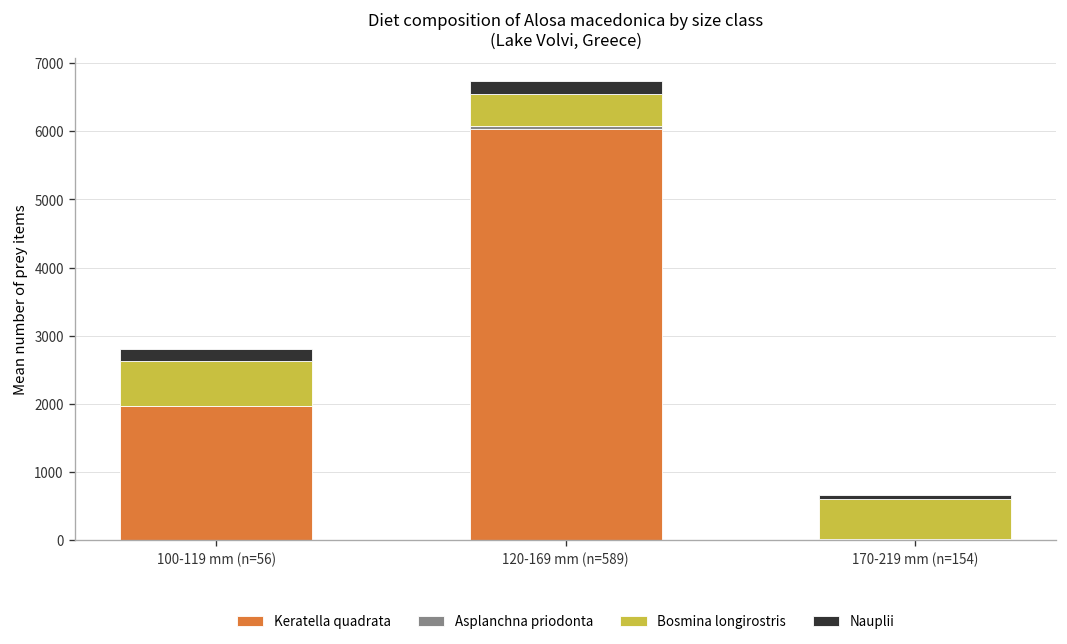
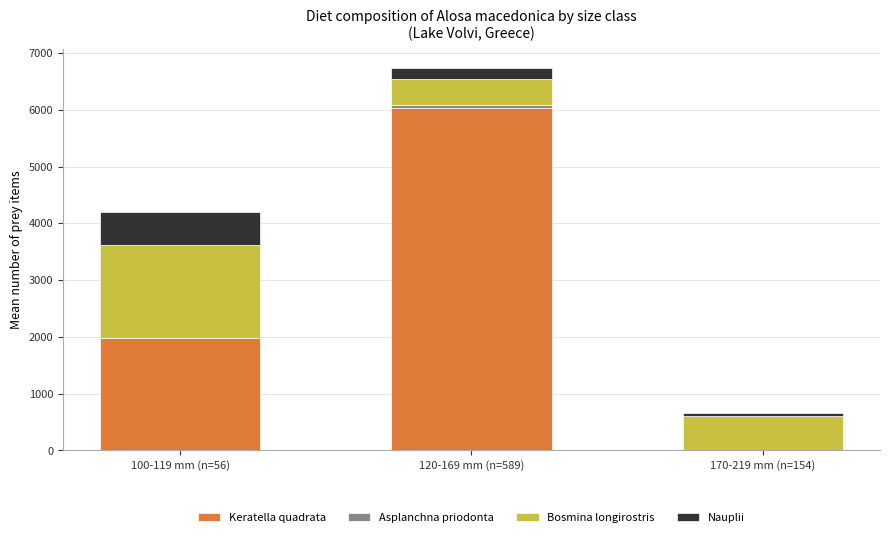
Bosmina longirostris, 100-119 mm (n=56): 700 -> 1700
Nauplii, 100-119 mm (n=56): 200 -> 600
